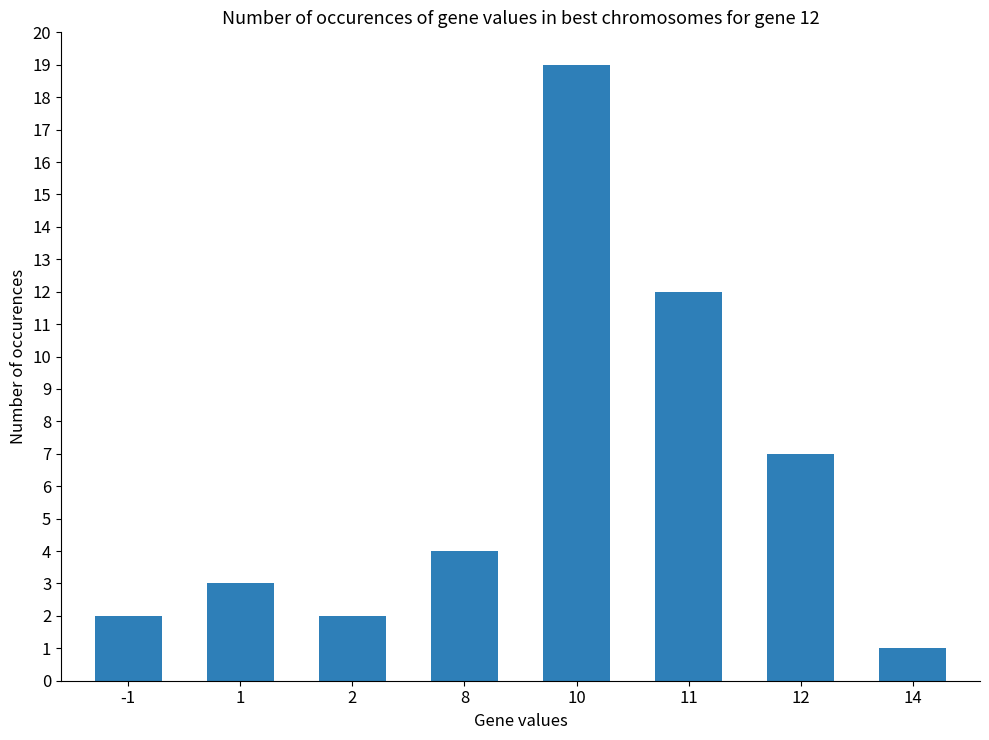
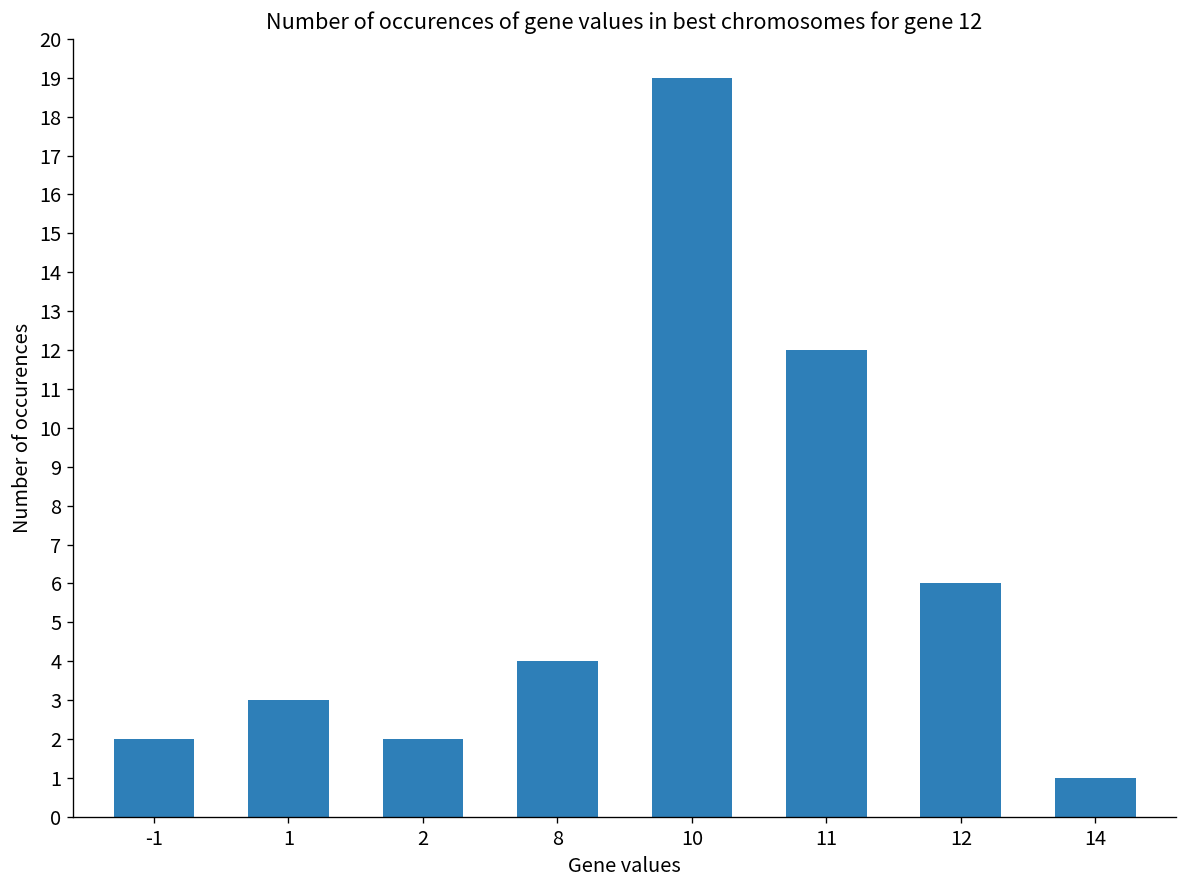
12: 7 -> 6
